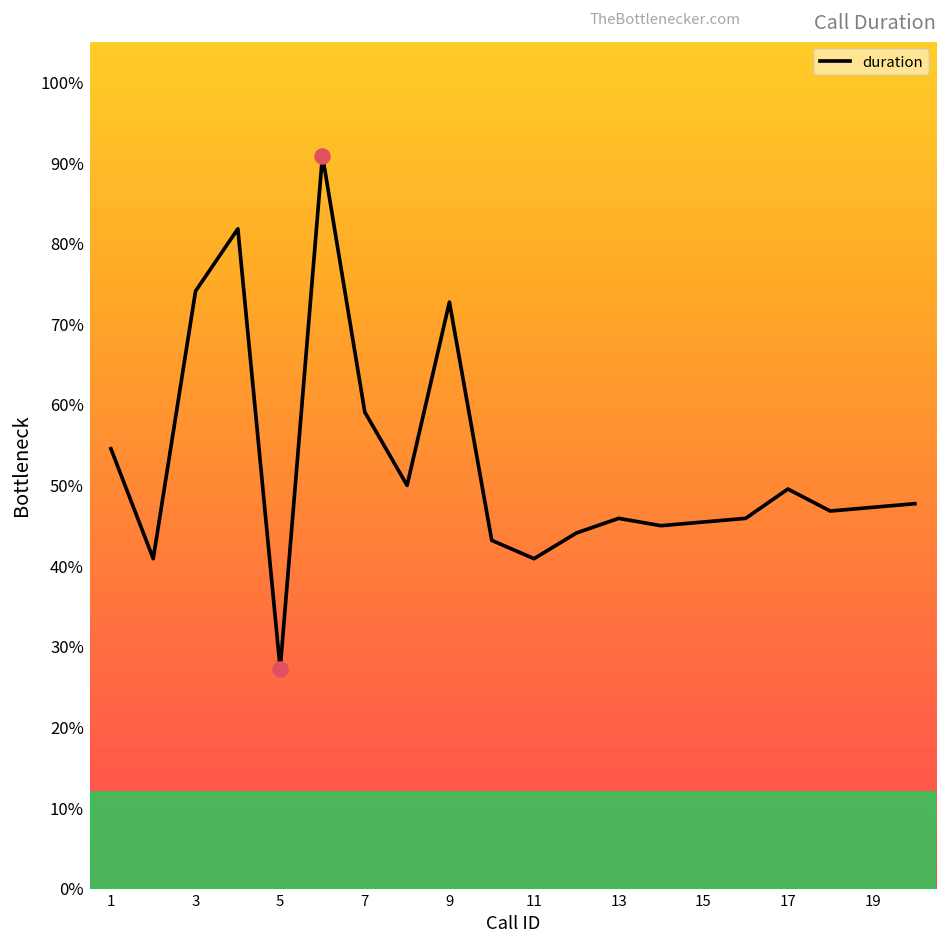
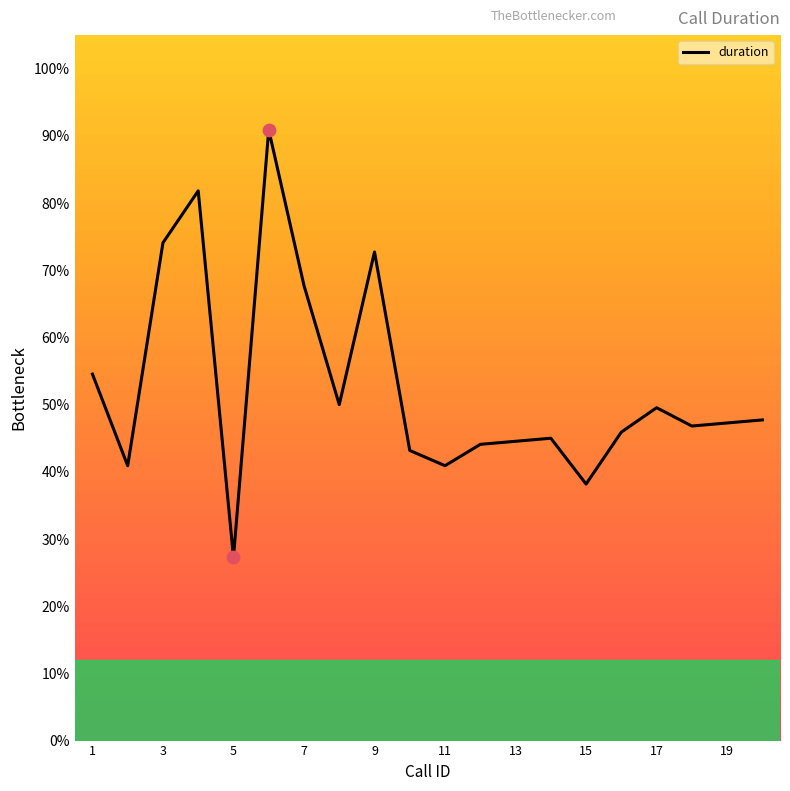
duration, 7: 59% -> 68%
duration, 13: 46% -> 45%
duration, 15: 45% -> 38%
